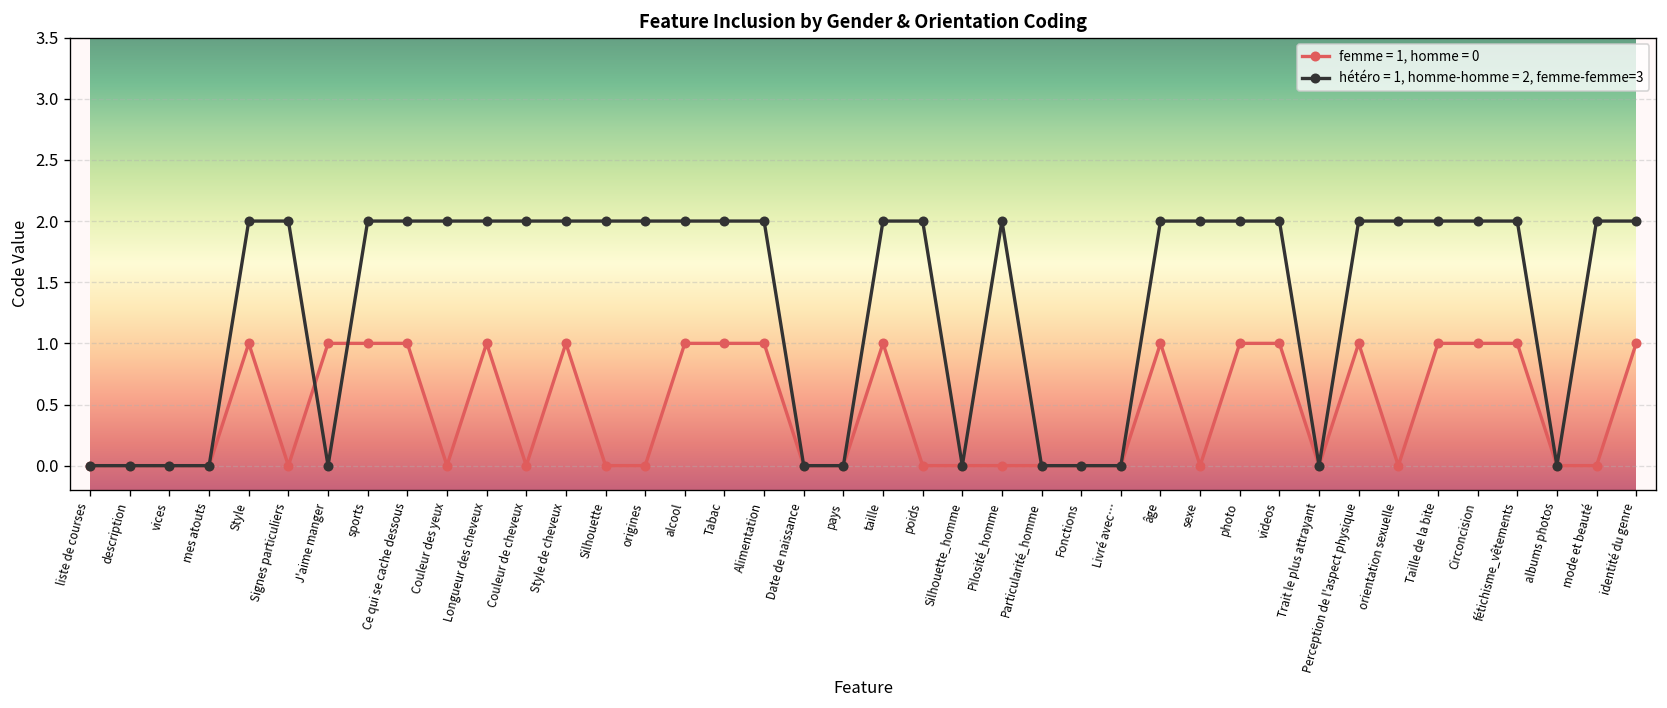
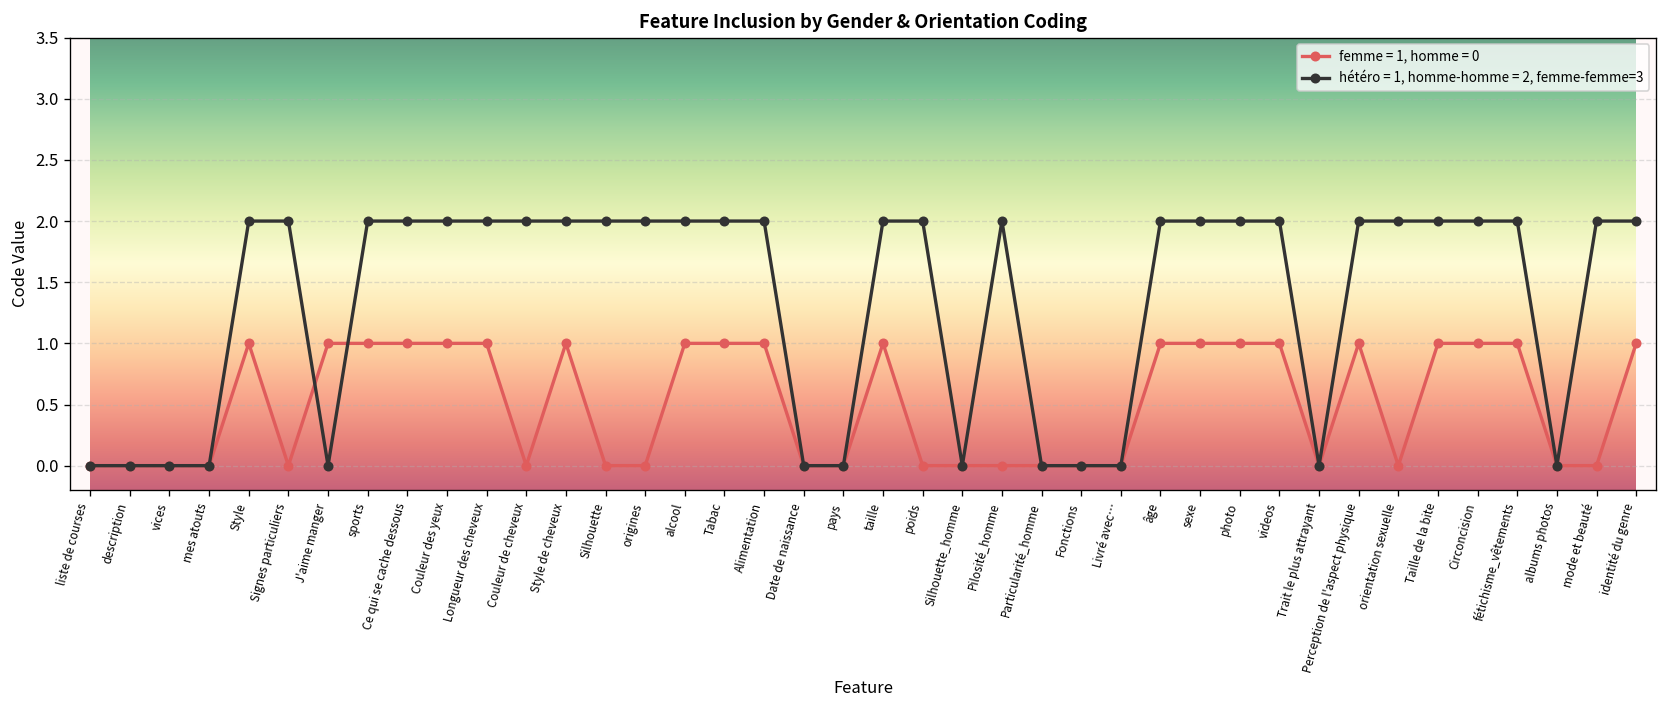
femme = 1, homme = 0, Couleur des yeux: 0 -> 1
femme = 1, homme = 0, sexe: 0 -> 1
